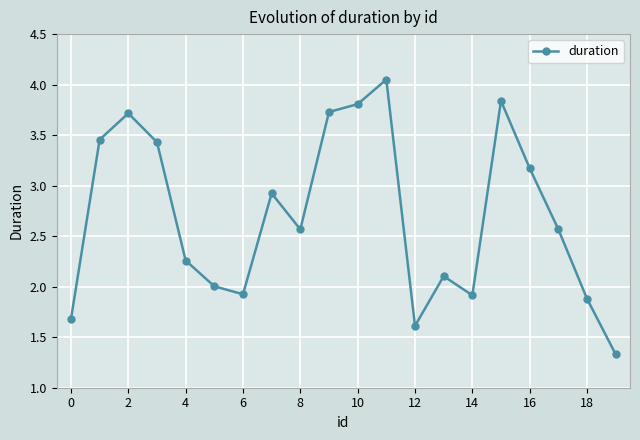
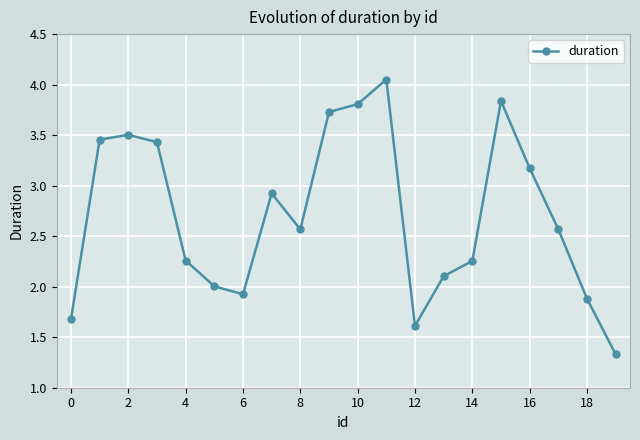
2: 3.72 -> 3.50
14: 1.92 -> 2.26
